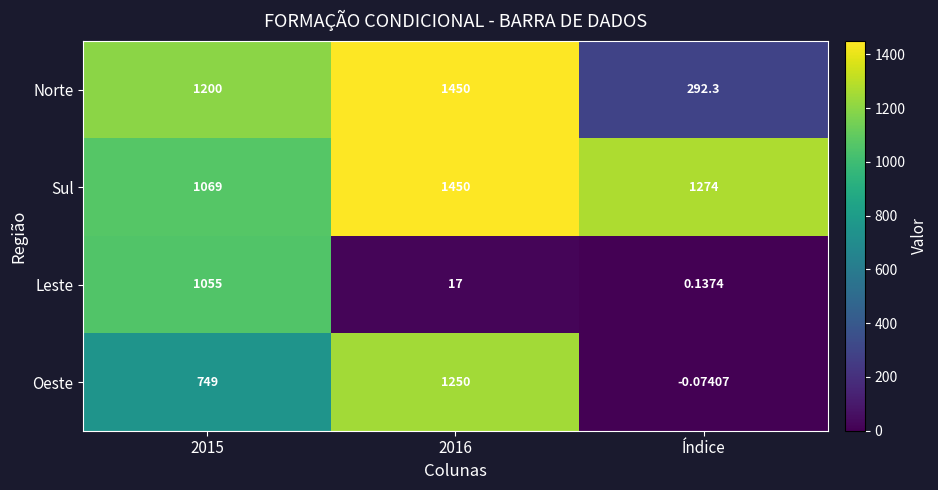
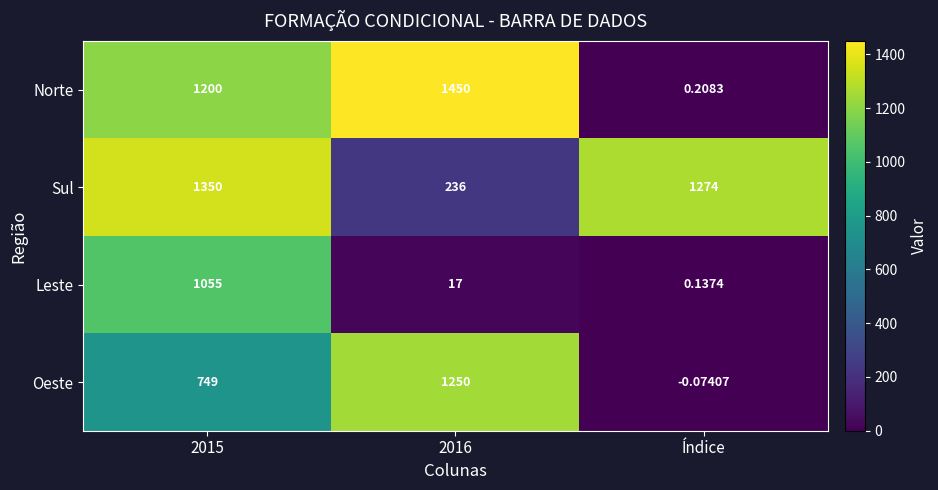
Norte, Índice: 292.3 -> 0.2083
Sul, 2015: 1069 -> 1350
Sul, 2016: 1450 -> 236
